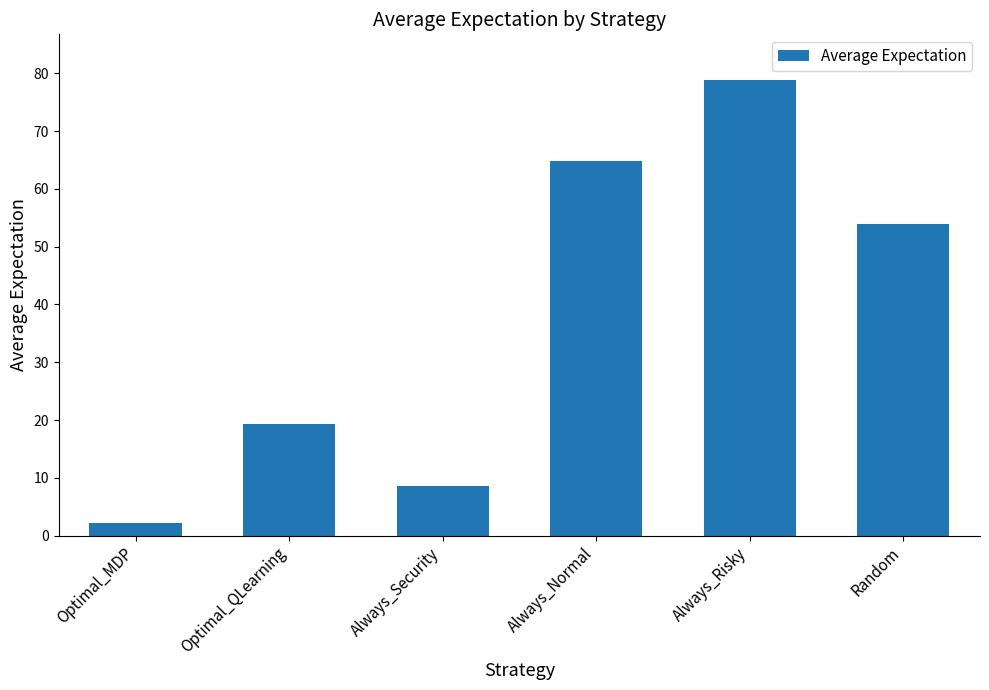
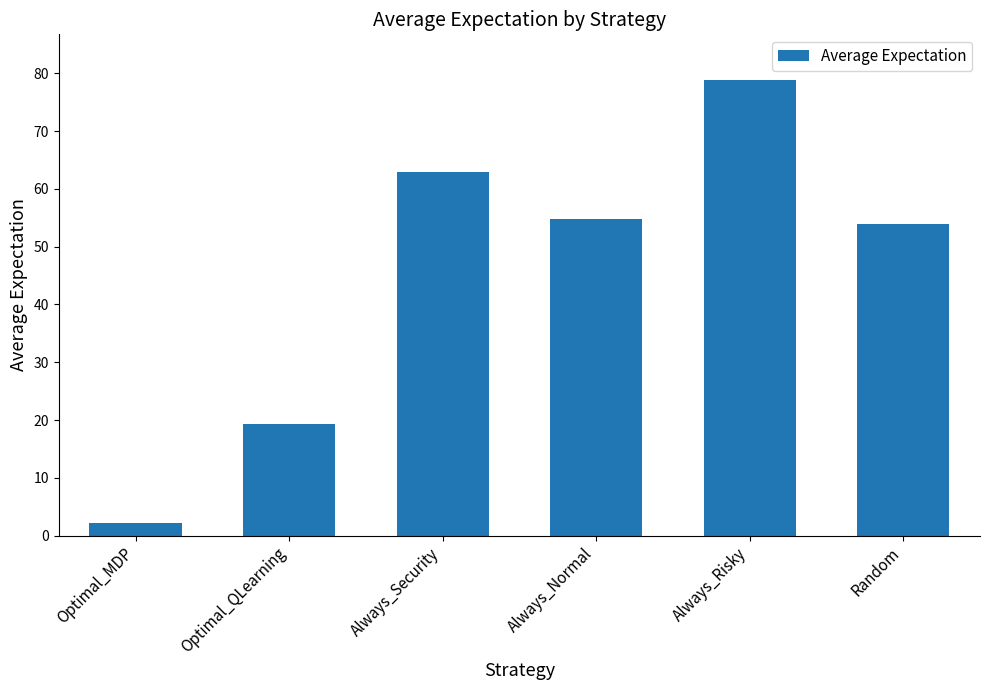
Always_Security: 9 -> 63
Always_Normal: 65 -> 55
